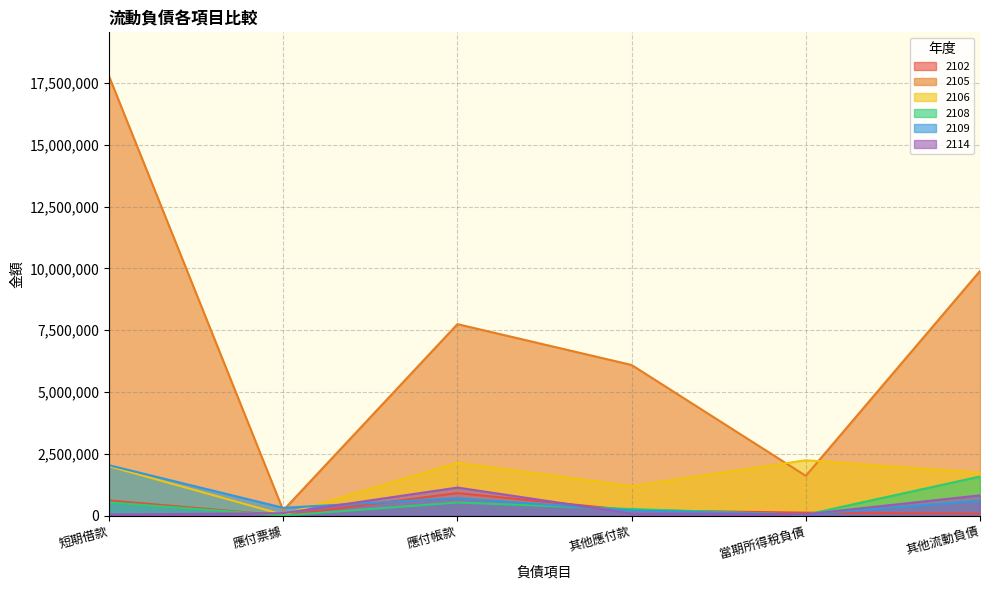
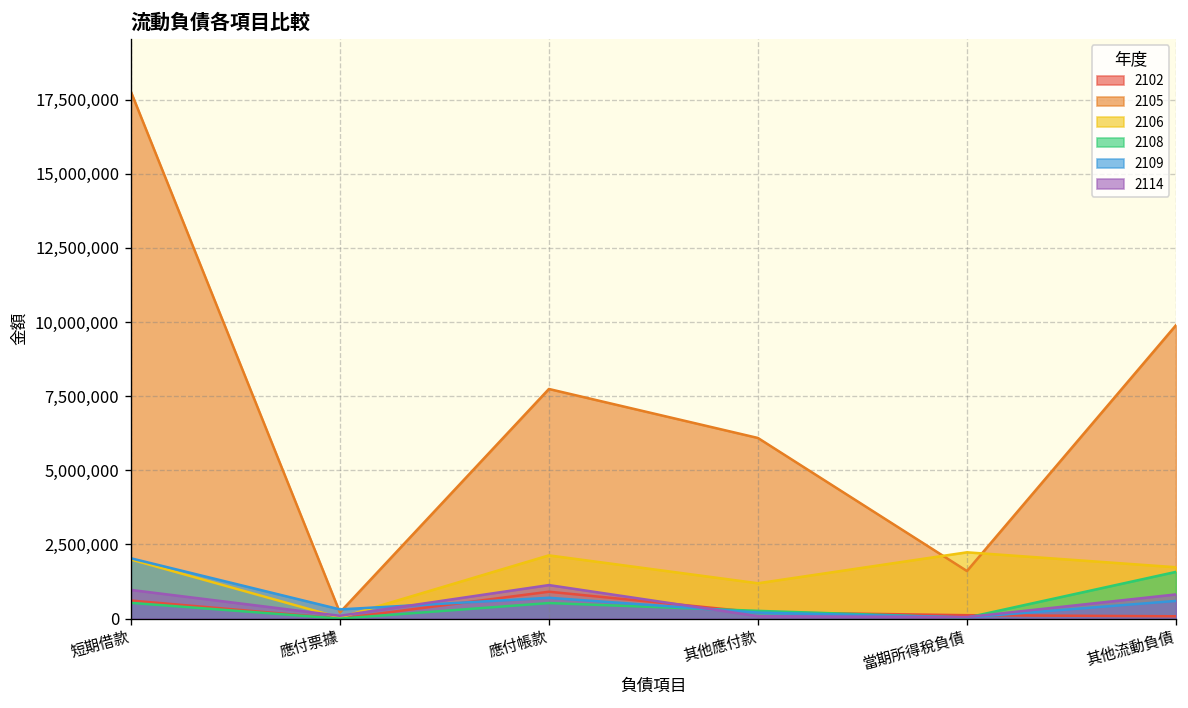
2114, 短期借款: 0 -> 1,000,000
